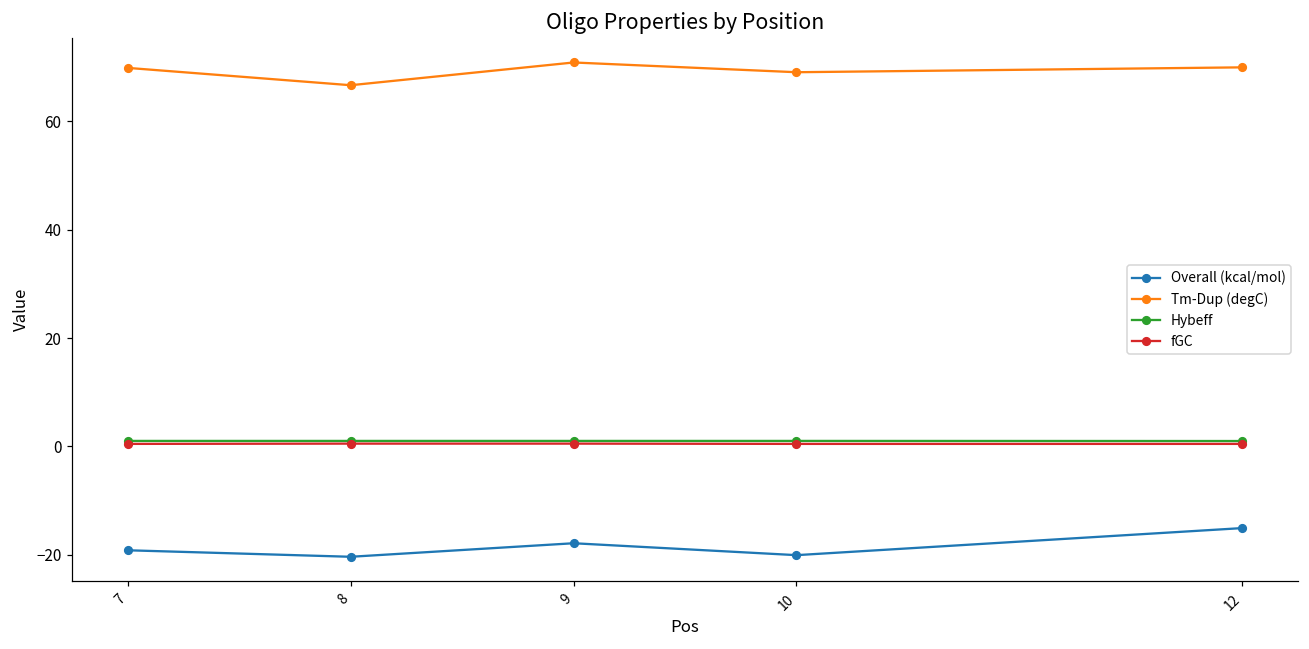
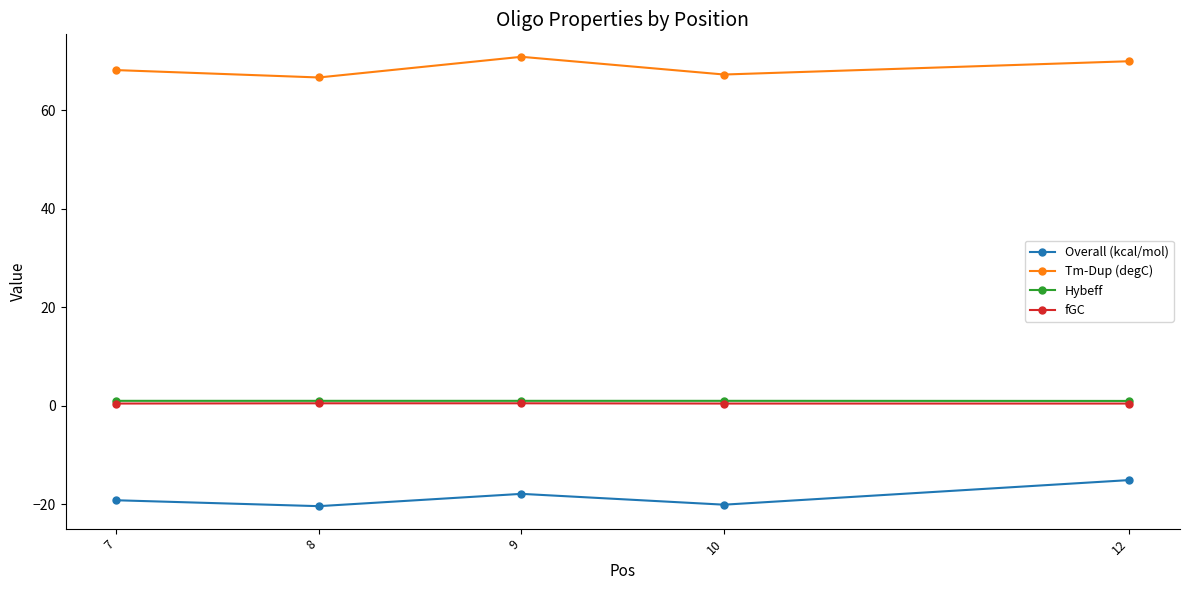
Tm-Dup (degC), 7: 70 -> 68
Tm-Dup (degC), 10: 69 -> 67
